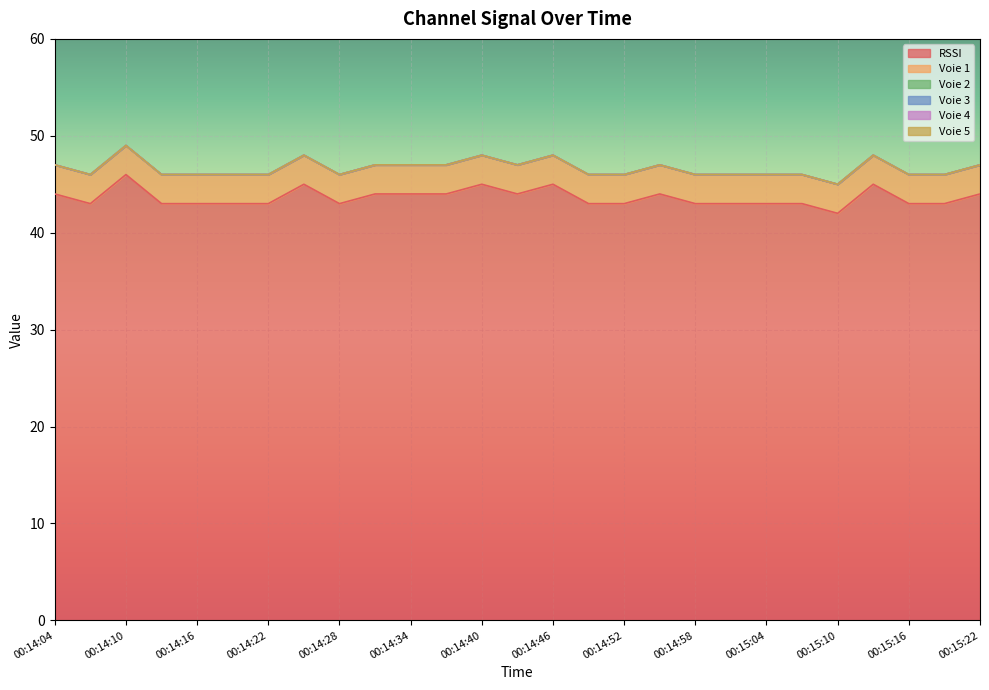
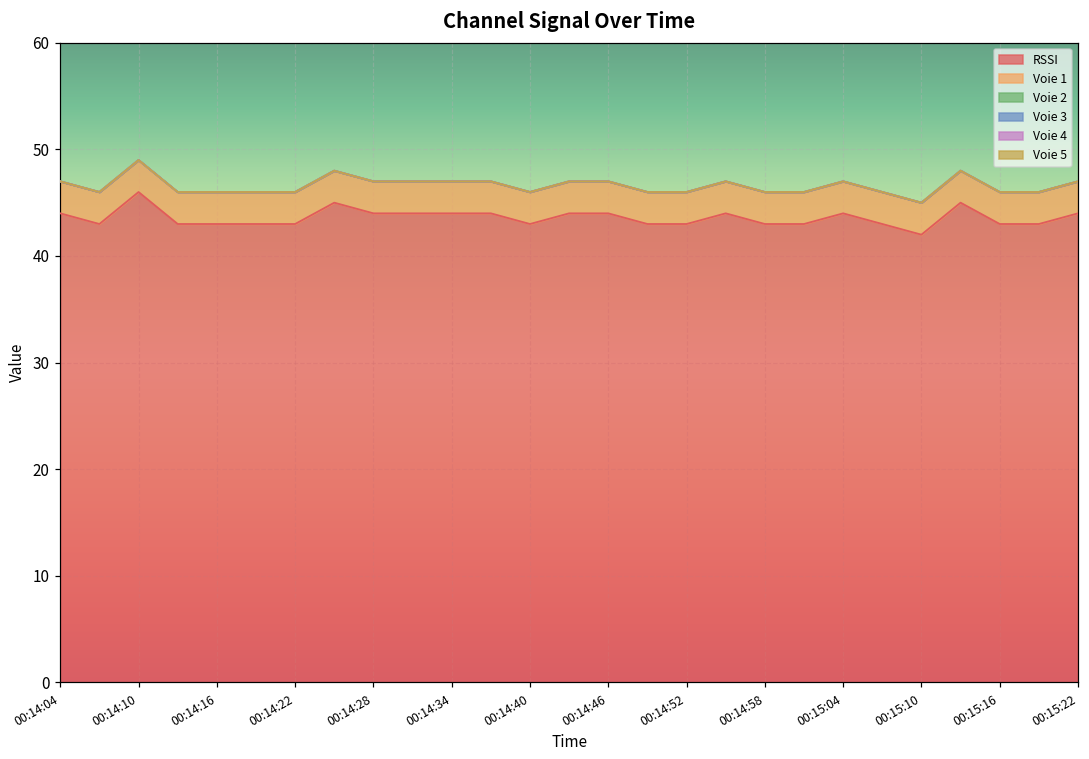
RSSI, 00:14:28: 43 -> 44
RSSI, 00:14:40: 45 -> 43
RSSI, 00:14:46: 45 -> 44
RSSI, 00:15:04: 43 -> 44
